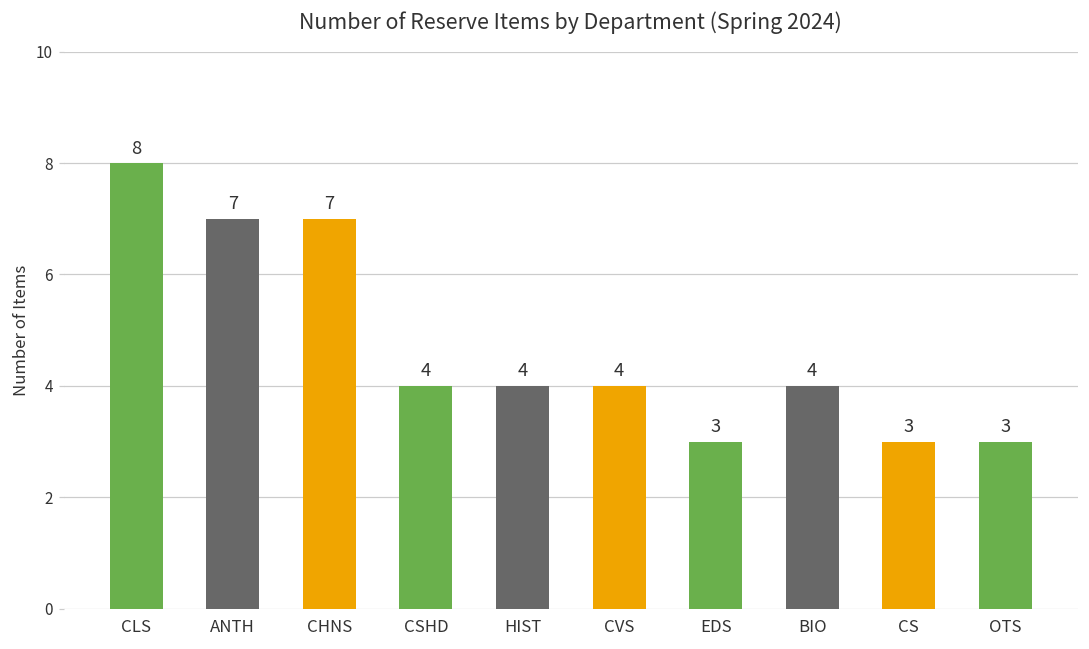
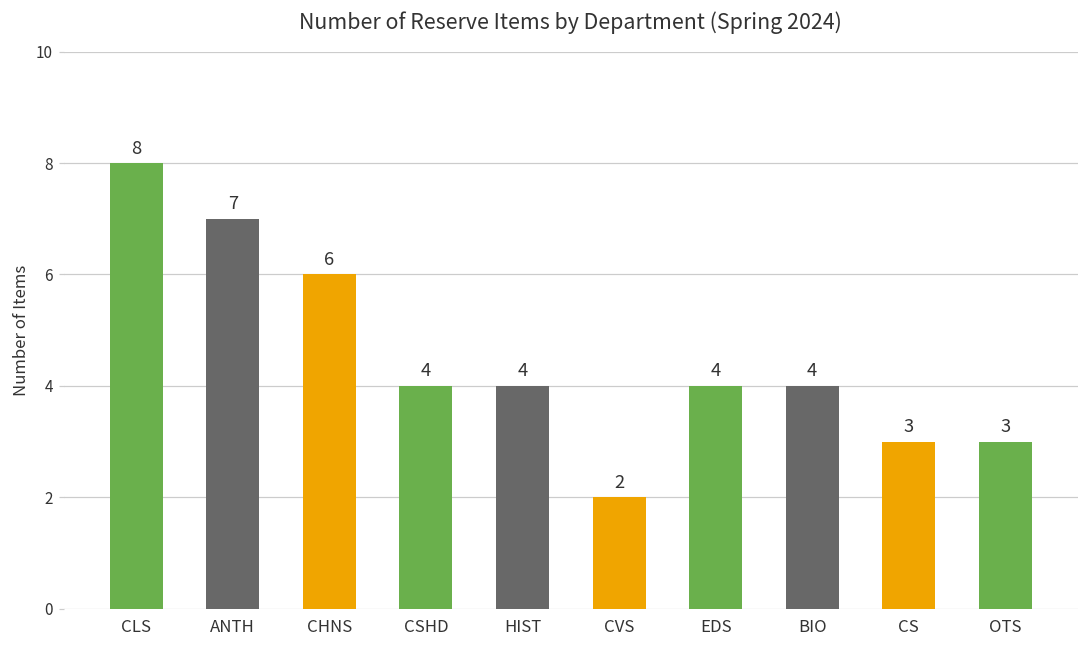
CHNS: 7 -> 6
CVS: 4 -> 2
EDS: 3 -> 4
